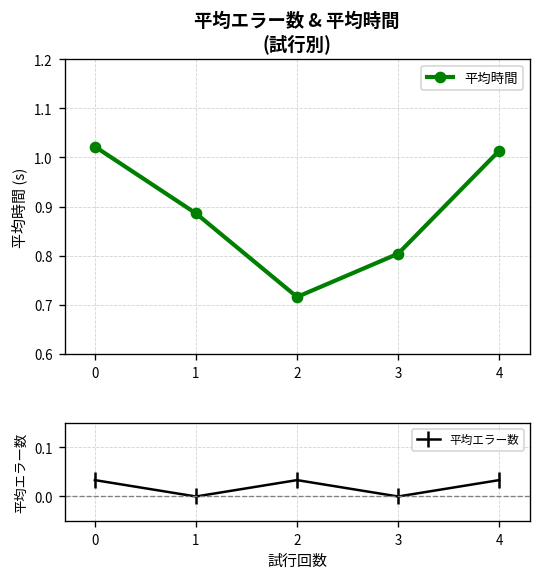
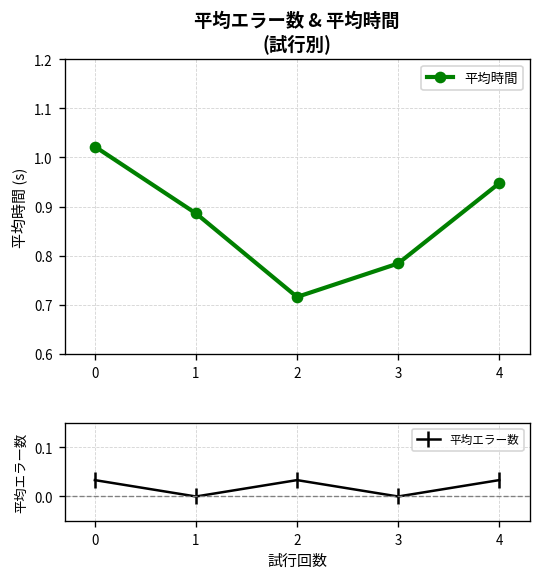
平均エラー数 & 平均時間 (試行別), 3: 0.80 -> 0.78
平均エラー数 & 平均時間 (試行別), 4: 1.01 -> 0.95
